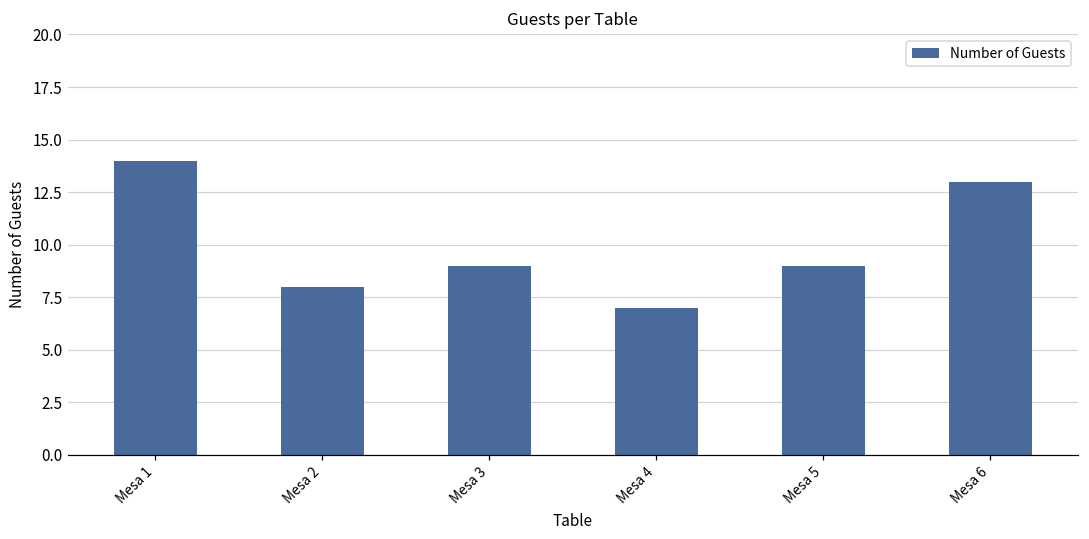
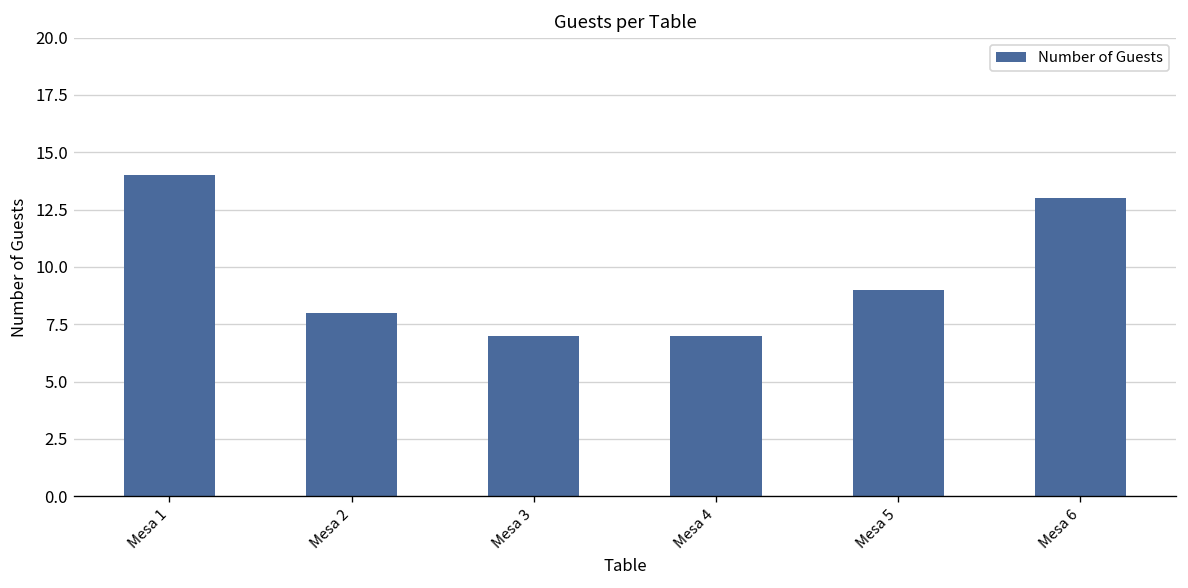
Mesa 3: 9 -> 7
